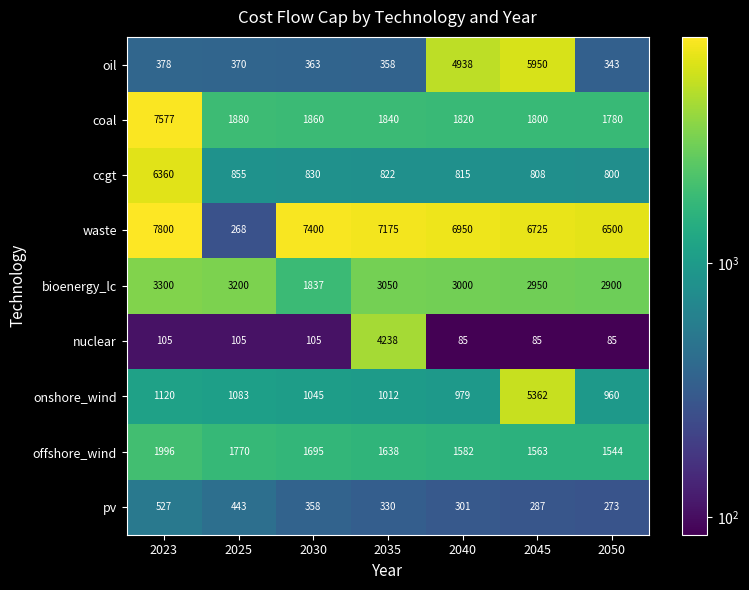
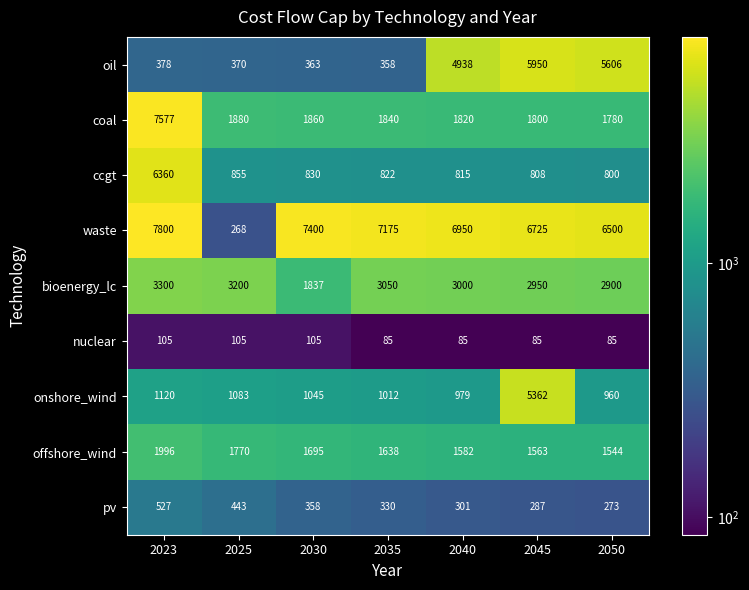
oil, 2050: 343 -> 5606
nuclear, 2035: 4238 -> 85
